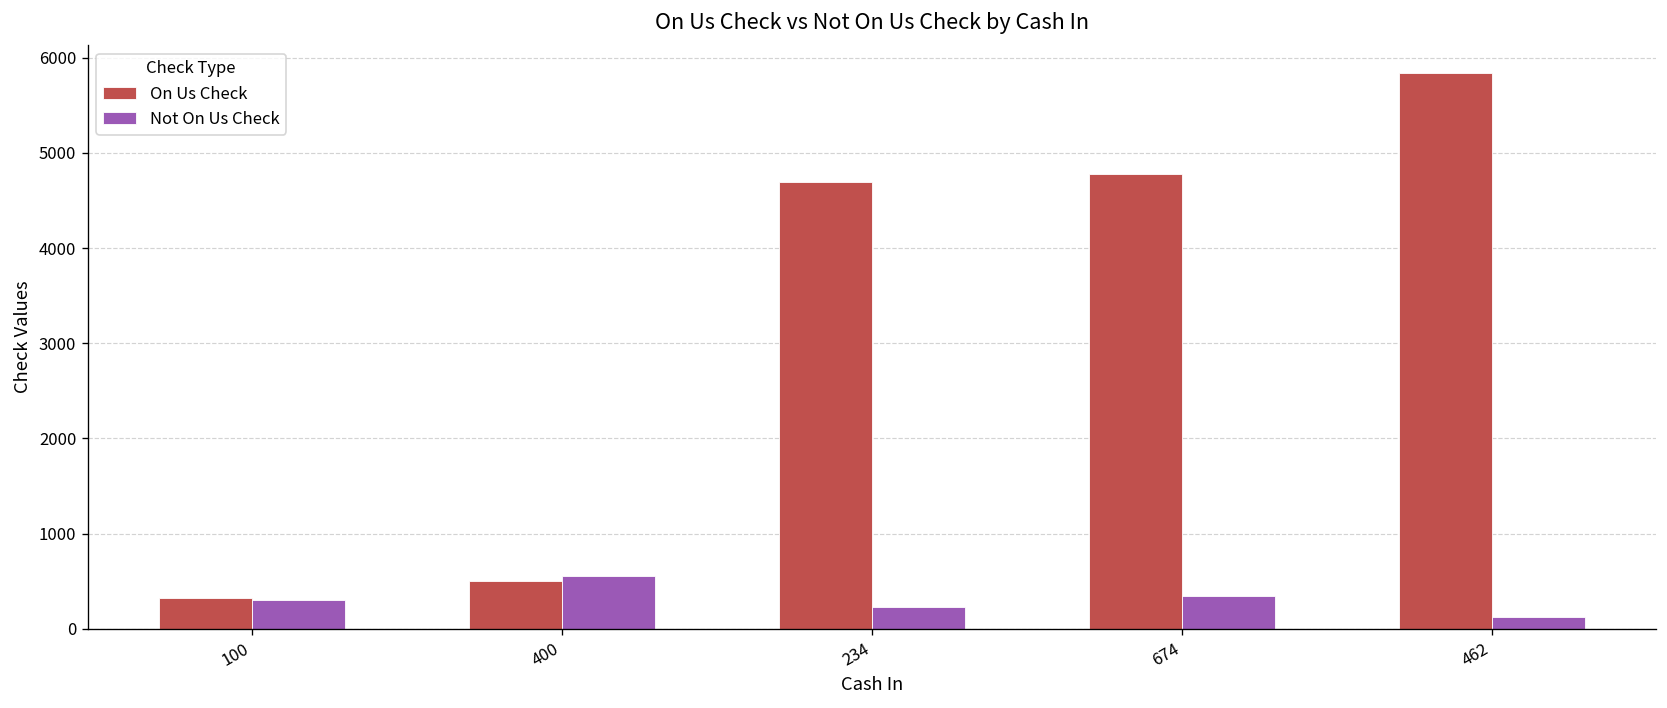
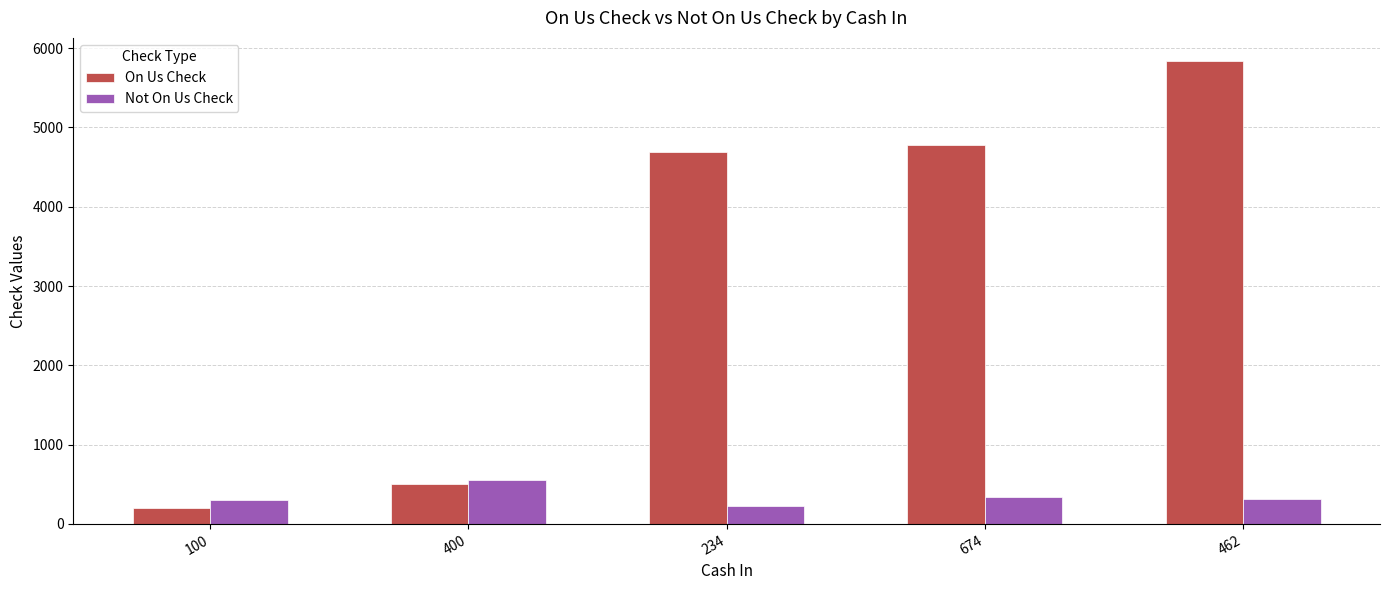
On Us Check, 100: 300 -> 200
Not On Us Check, 462: 100 -> 300
